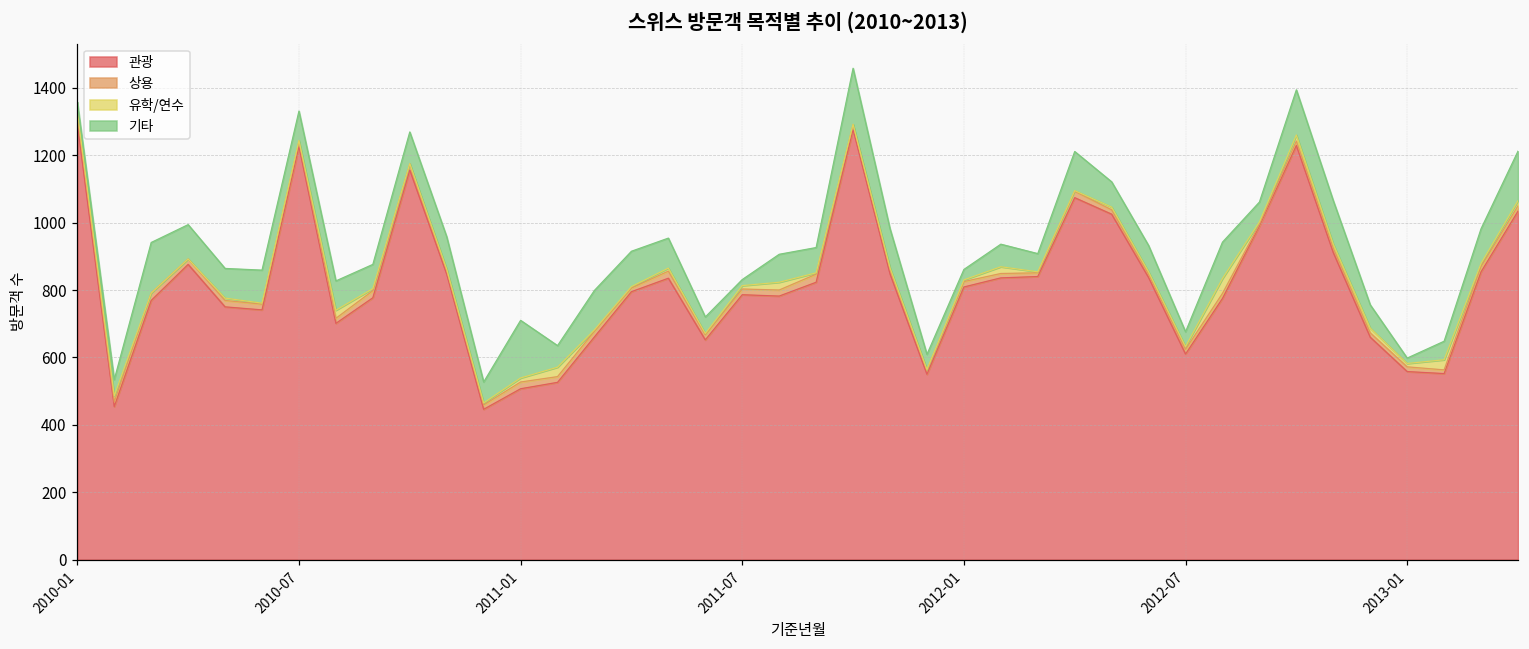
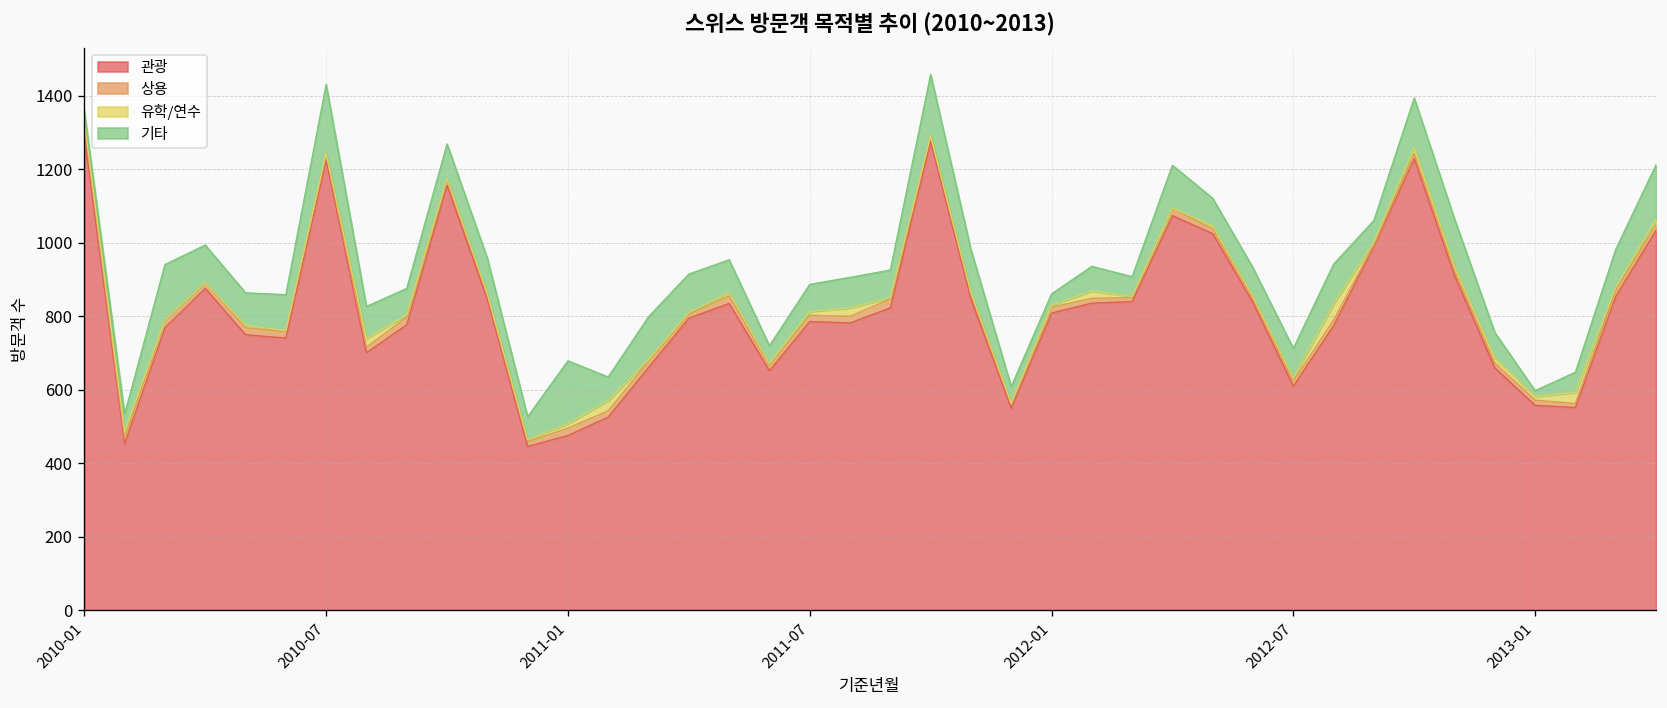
기타, 2010-07: 90 -> 190
관광, 2011-01: 510 -> 480
기타, 2011-07: 20 -> 70
기타, 2012-07: 40 -> 80
